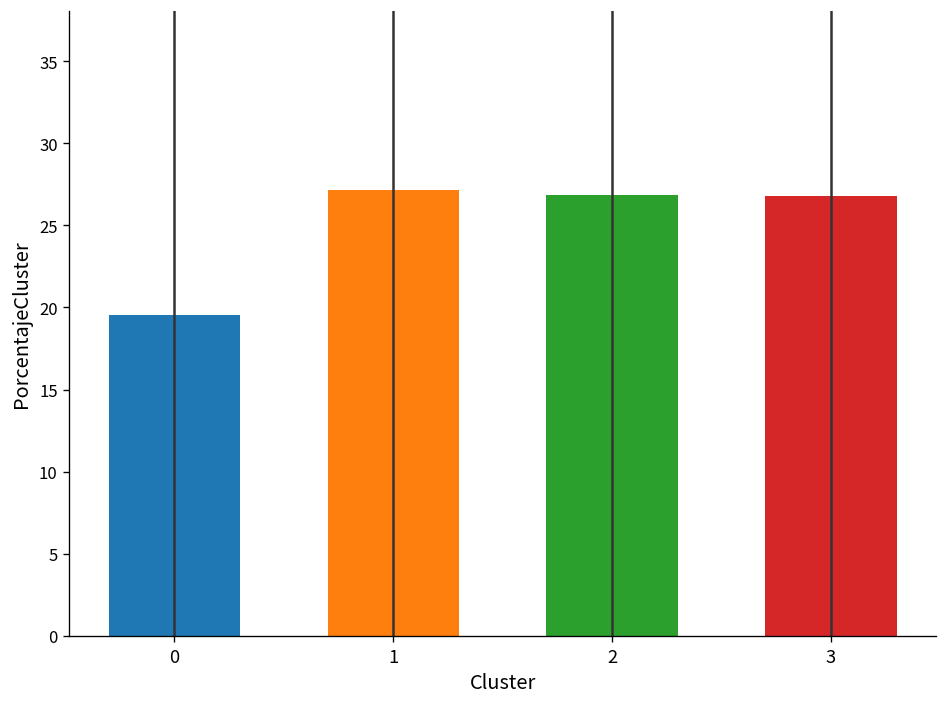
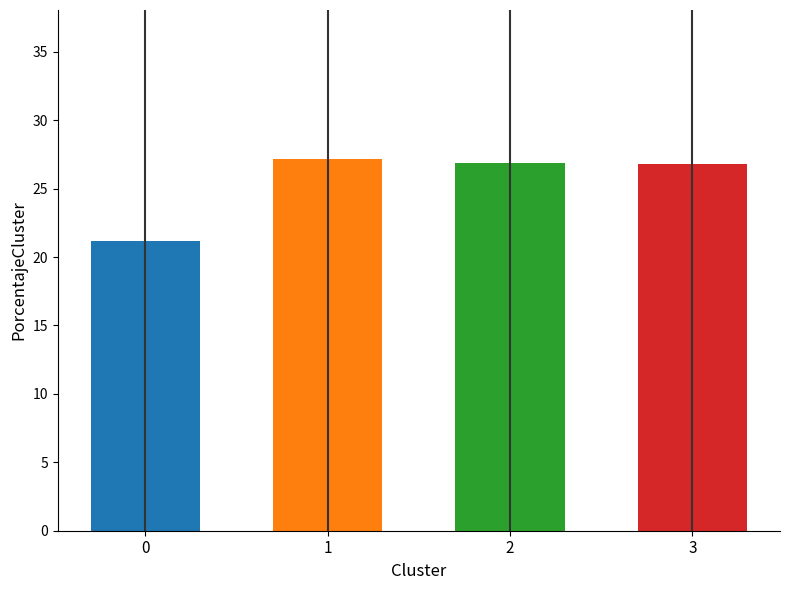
0: 19.5 -> 21.2
